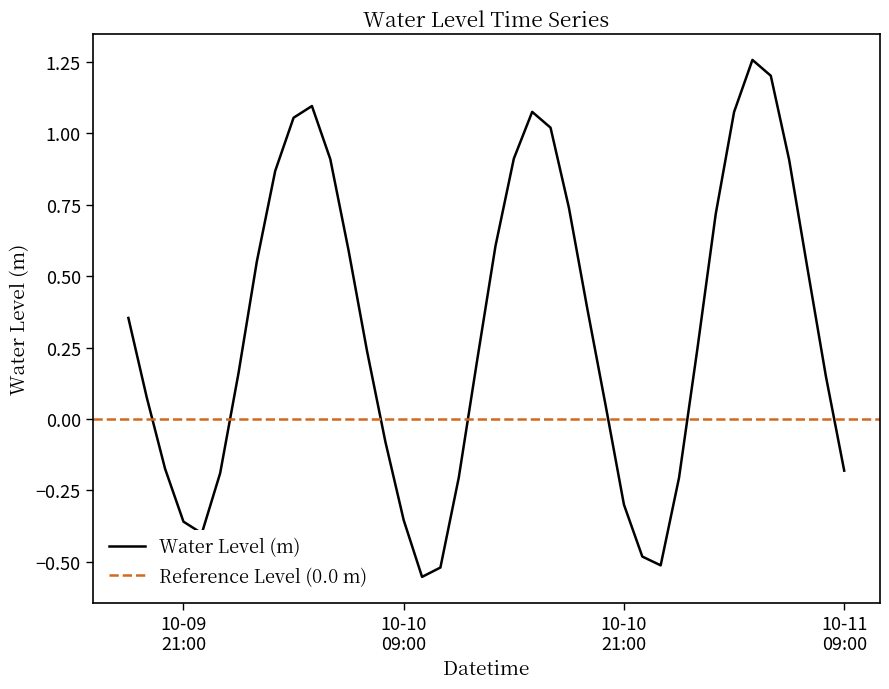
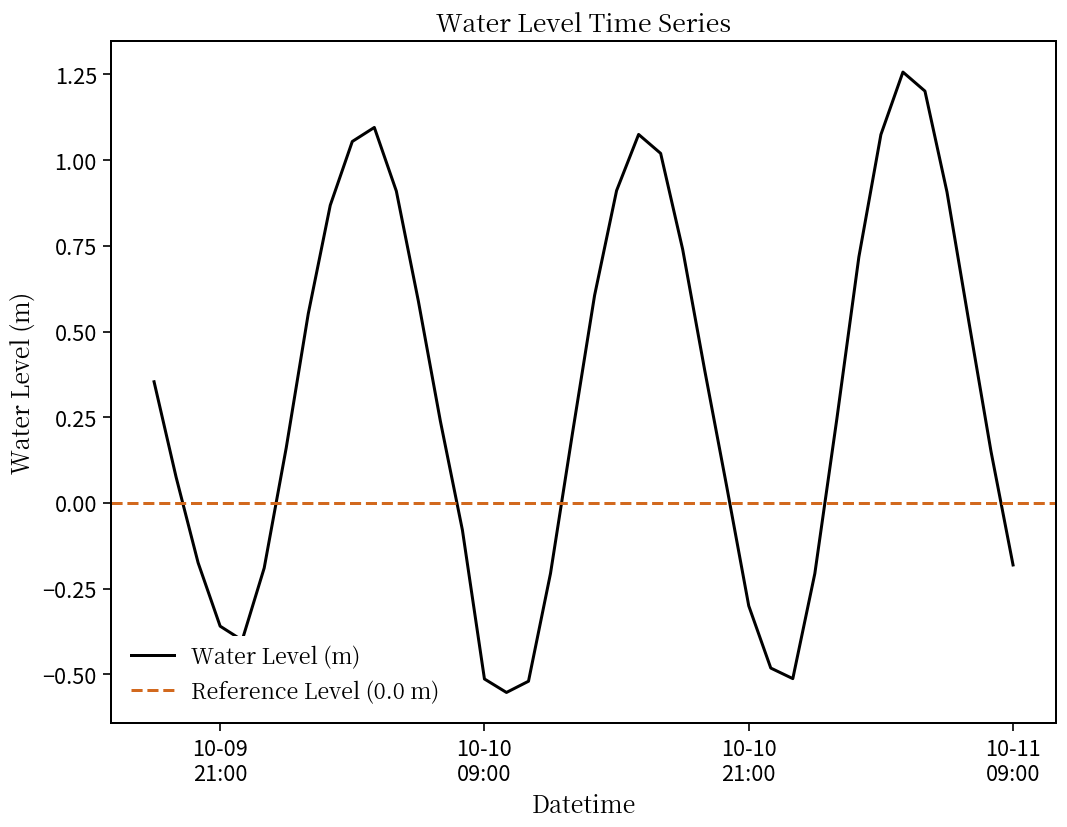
10-10 09:00: -0.35 -> -0.51
